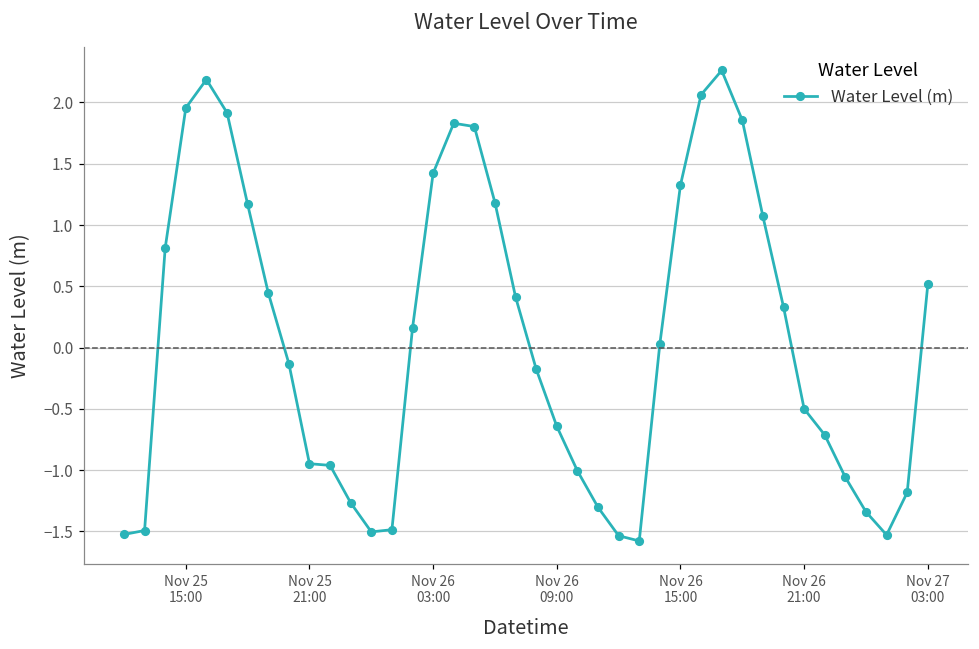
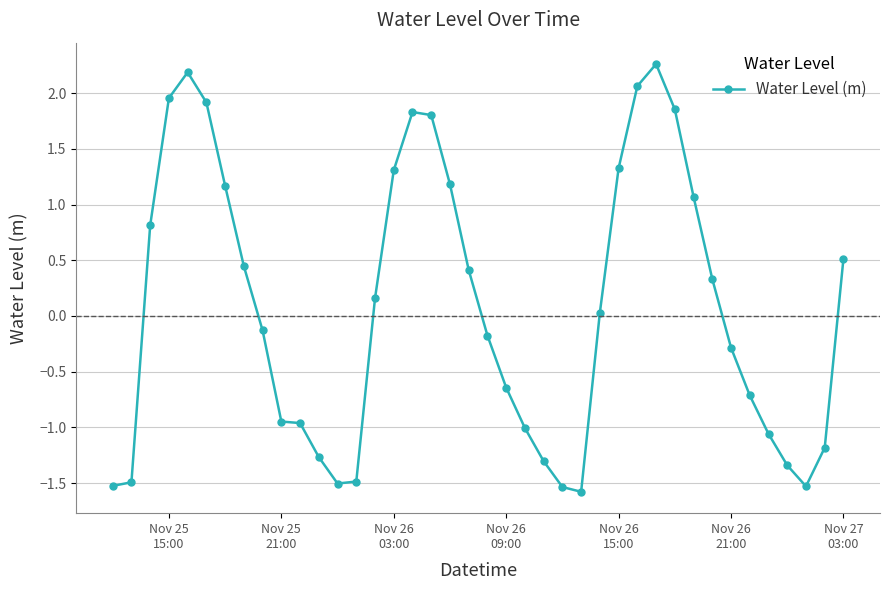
Nov 26 03:00: 1.42 -> 1.31
Nov 26 21:00: -0.50 -> -0.28
